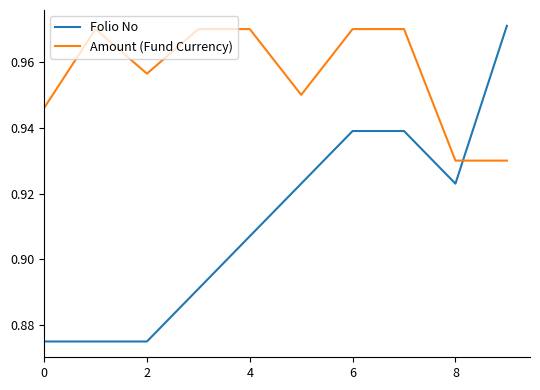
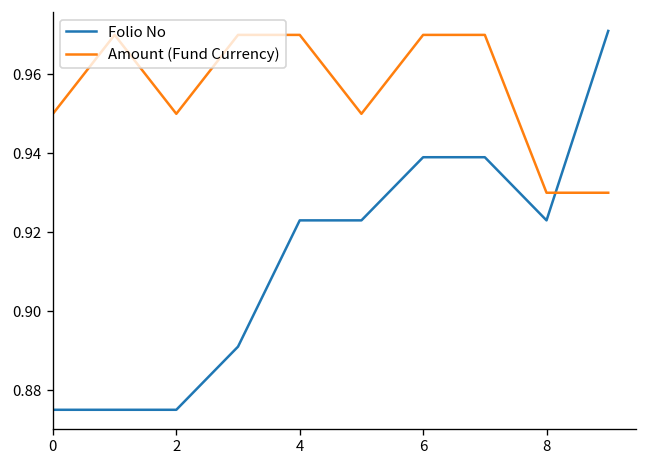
Amount (Fund Currency), 0: 0.946 -> 0.950
Amount (Fund Currency), 2: 0.956 -> 0.950
Folio No, 4: 0.907 -> 0.923
